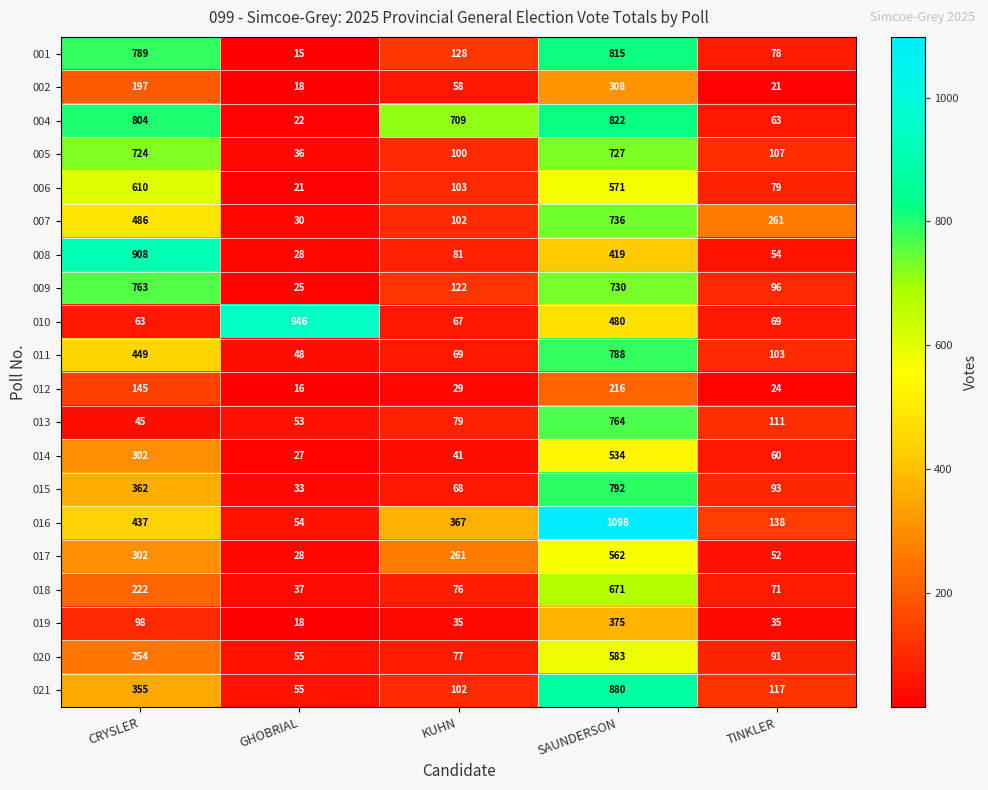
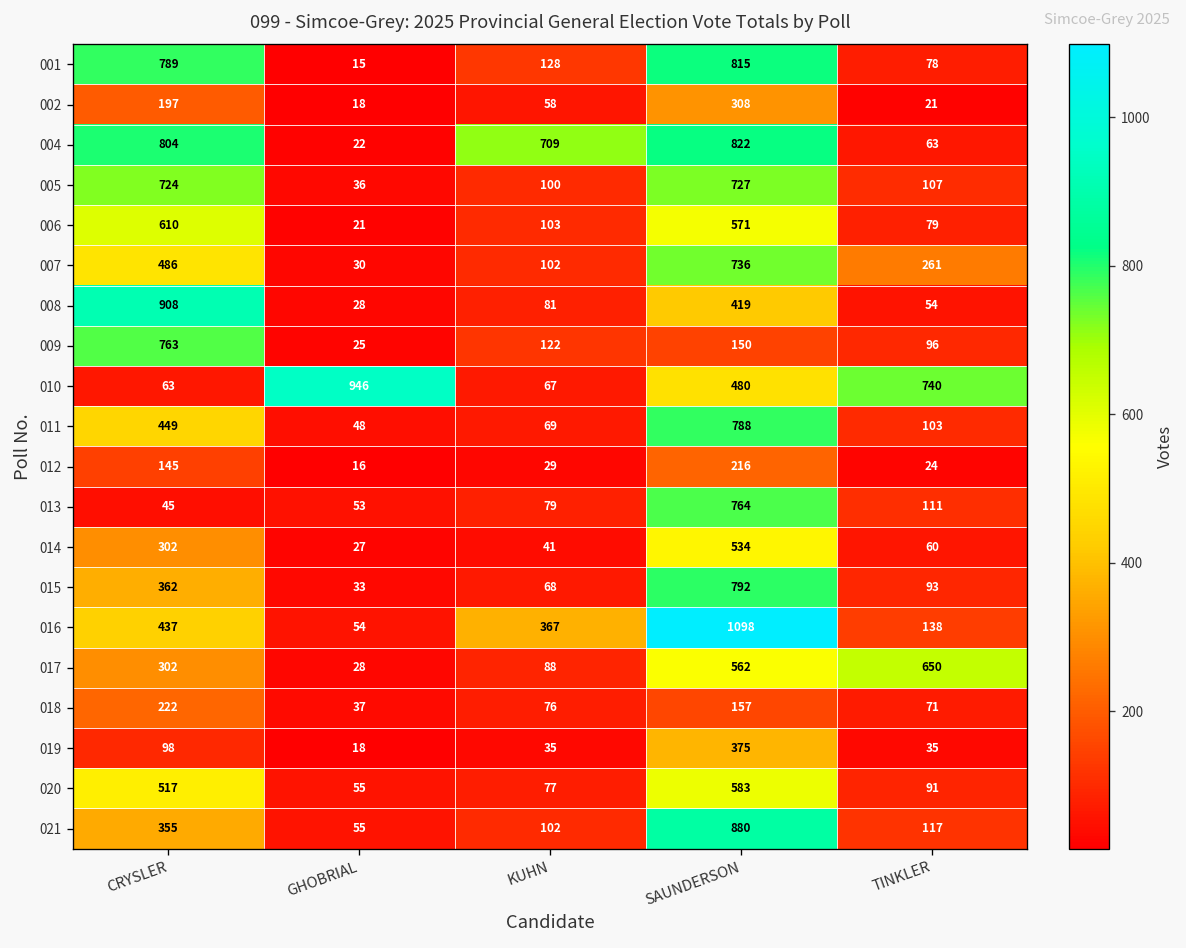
009, SAUNDERSON: 730 -> 150
010, TINKLER: 69 -> 740
017, KUHN: 261 -> 88
017, TINKLER: 52 -> 650
018, SAUNDERSON: 671 -> 157
020, CRYSLER: 254 -> 517
